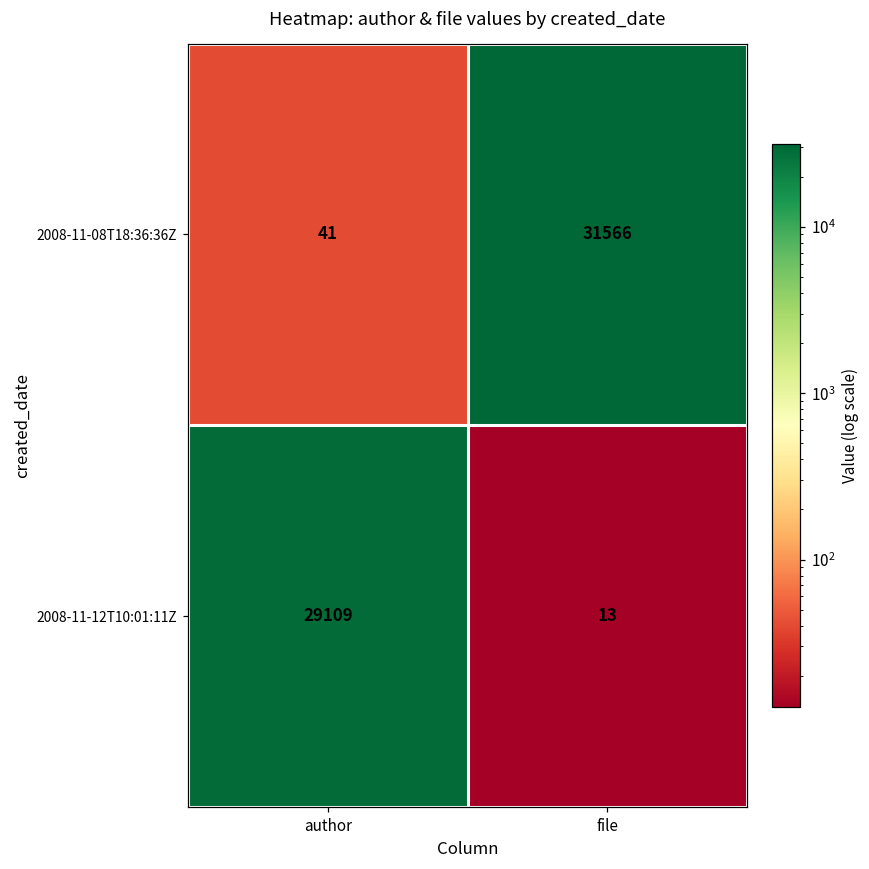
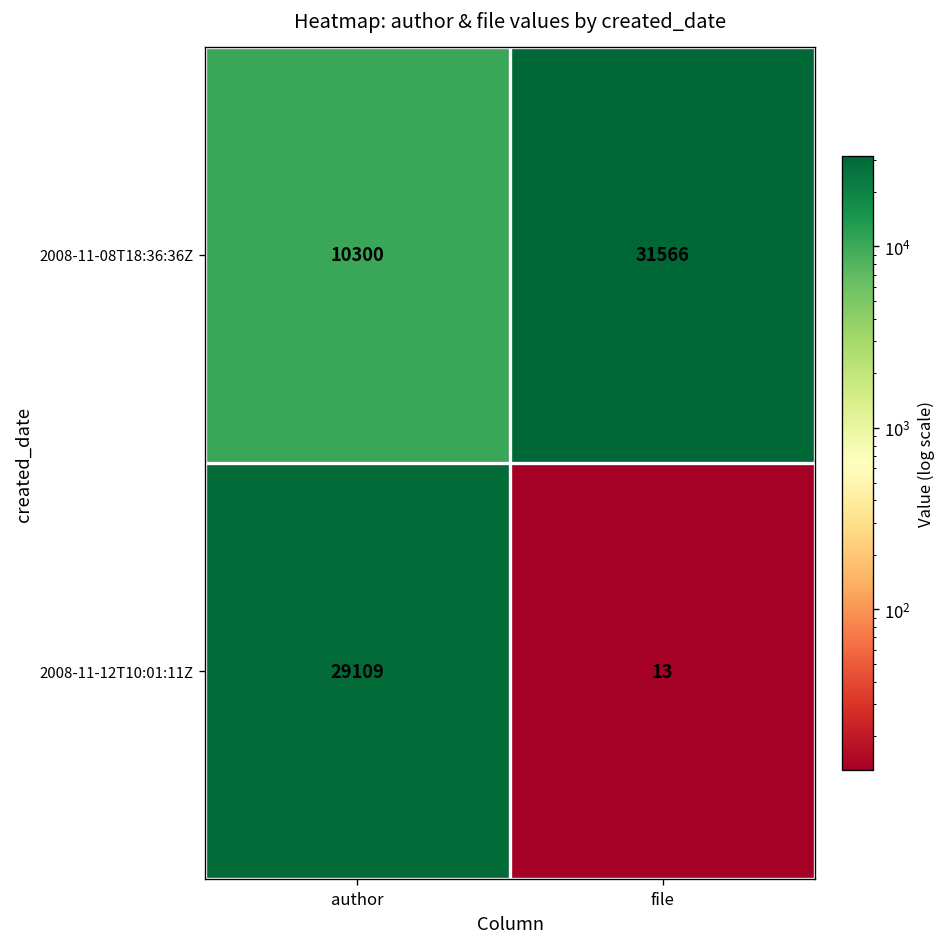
2008-11-08T18:36:36Z, author: 41 -> 10300
